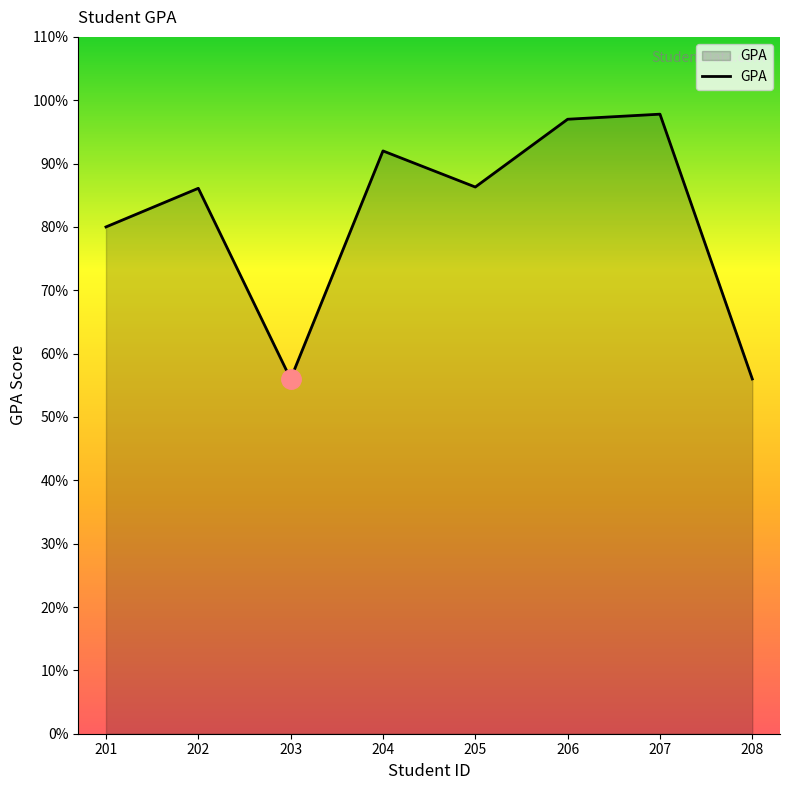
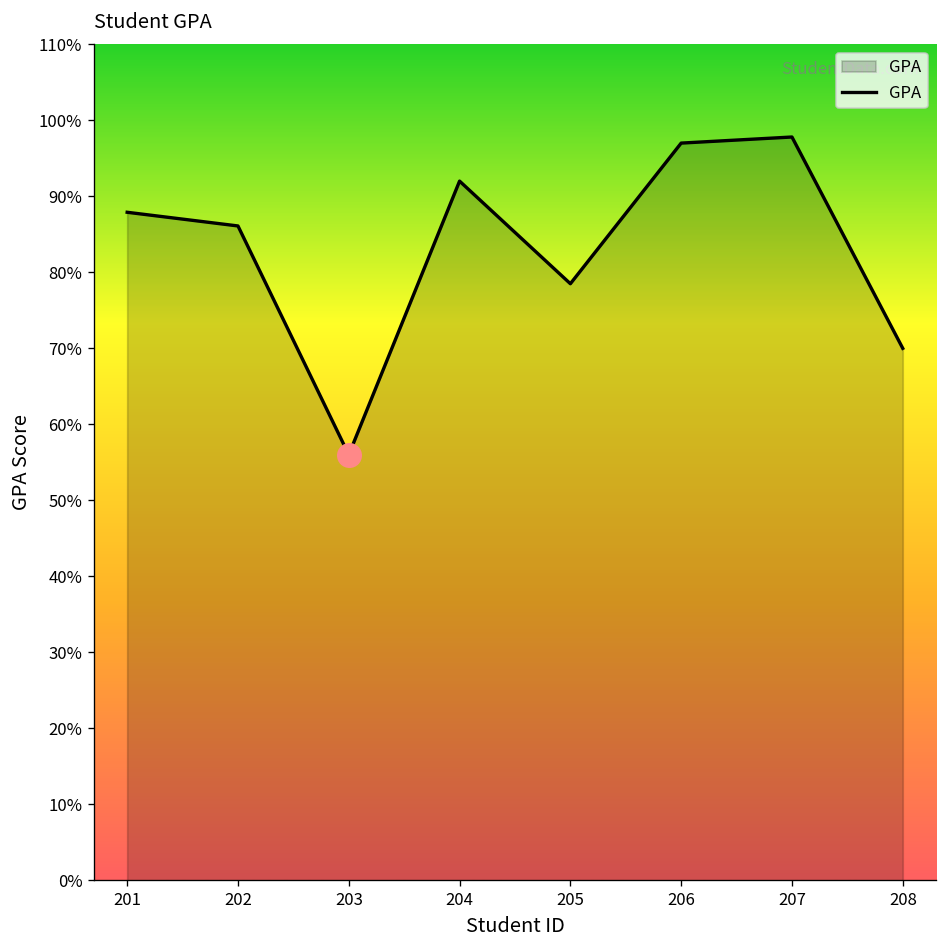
GPA, 201: 80% -> 88%
GPA, 205: 86% -> 79%
GPA, 208: 56% -> 70%
